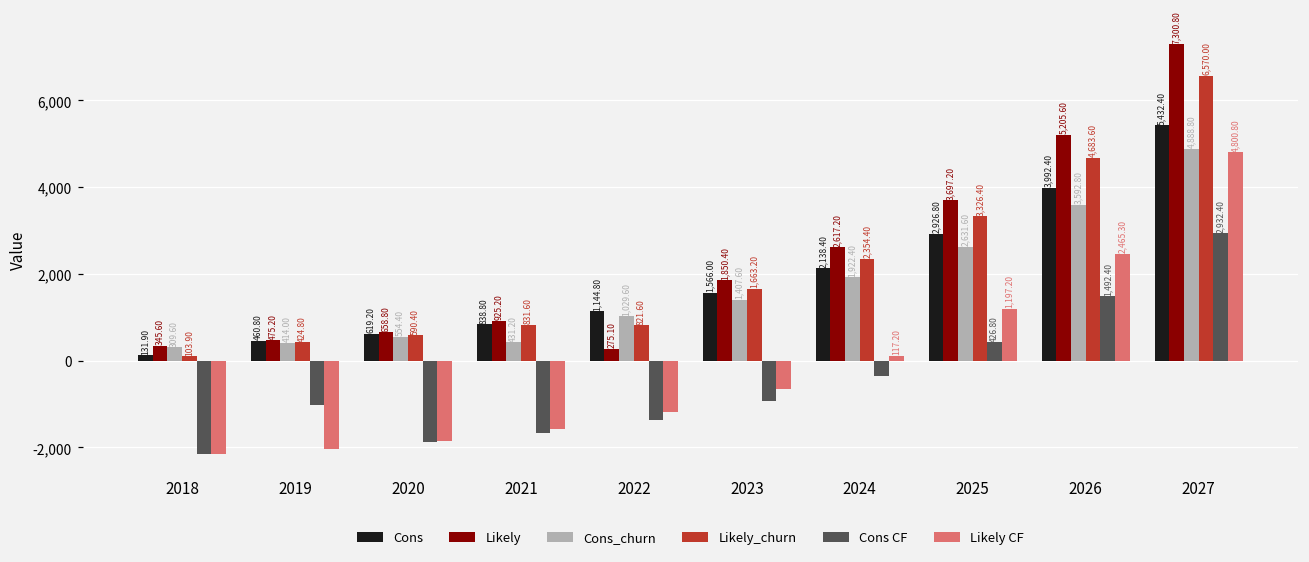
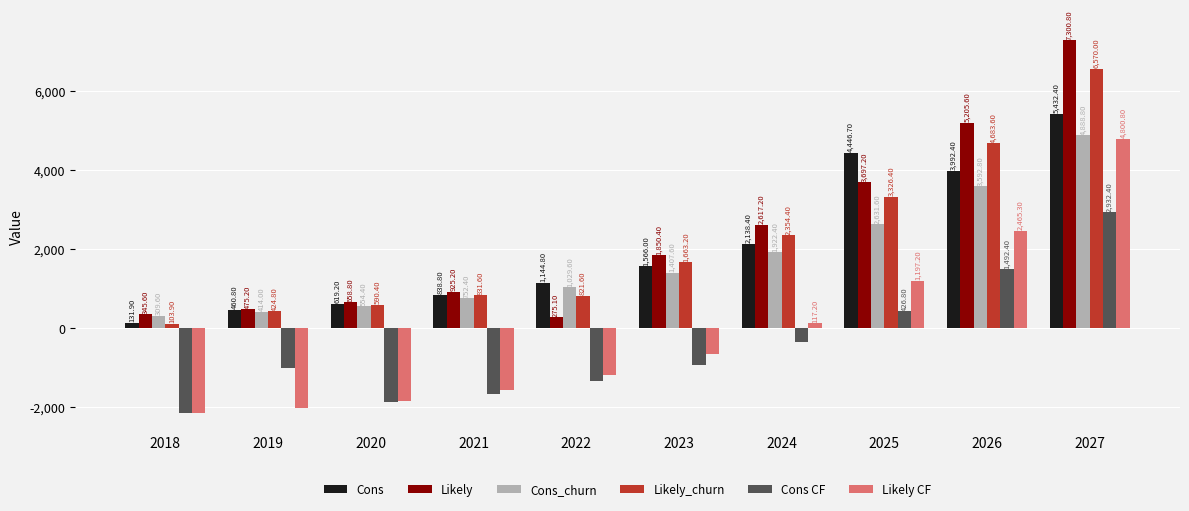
Cons_churn, 2021: 431.20 -> 752.40
Cons, 2025: 2,926.80 -> 4,446.70
